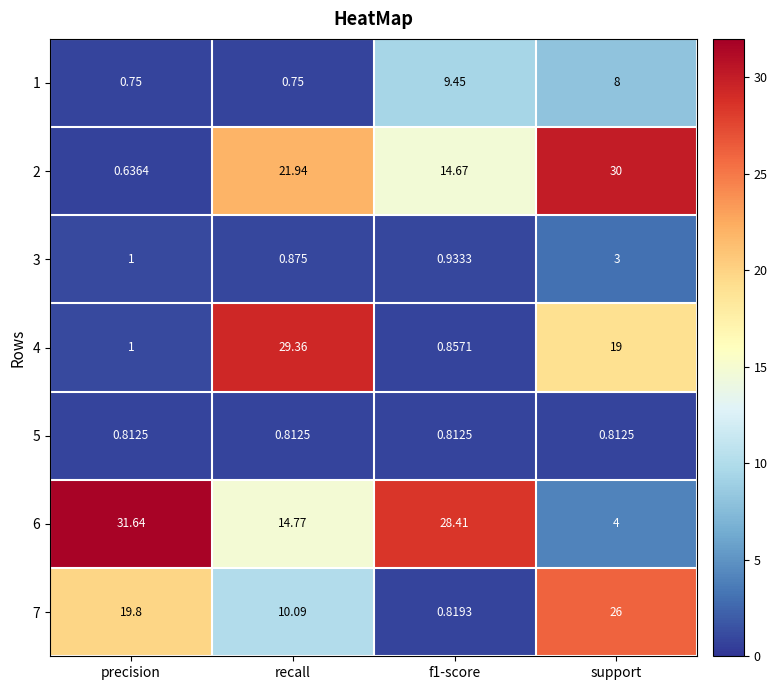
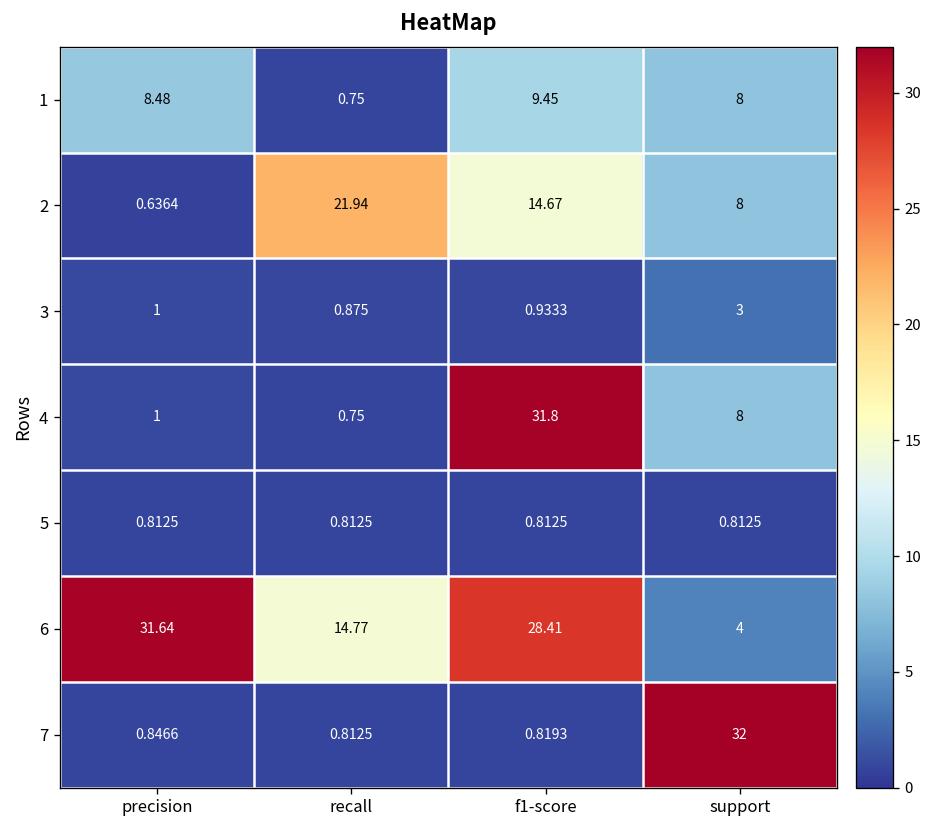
1, precision: 0.75 -> 8.48
2, support: 30 -> 8
4, recall: 29.36 -> 0.75
4, f1-score: 0.8571 -> 31.8
4, support: 19 -> 8
7, precision: 19.8 -> 0.8466
7, recall: 10.09 -> 0.8125
7, support: 26 -> 32
